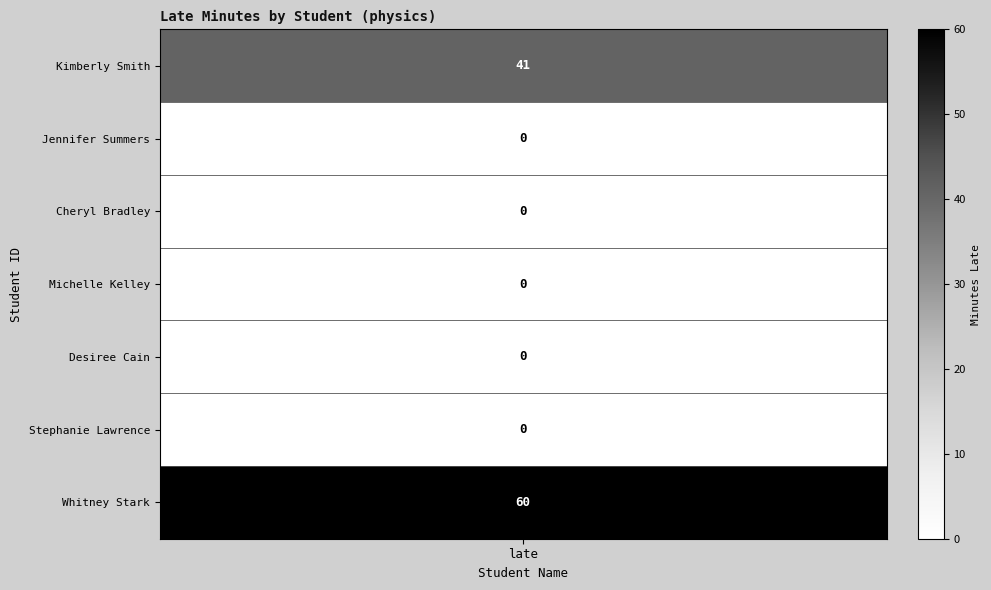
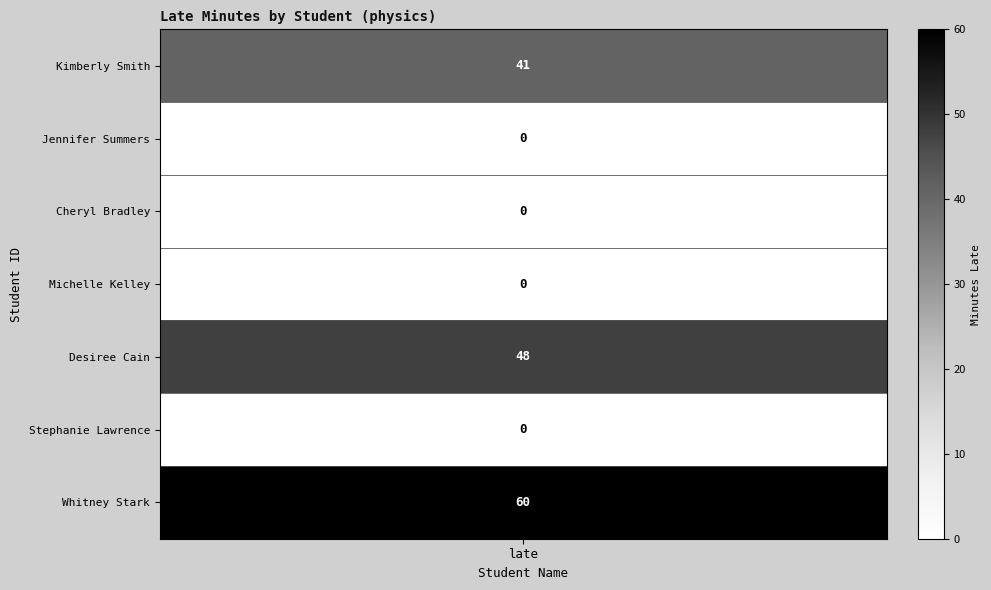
Desiree Cain, late: 0 -> 48
